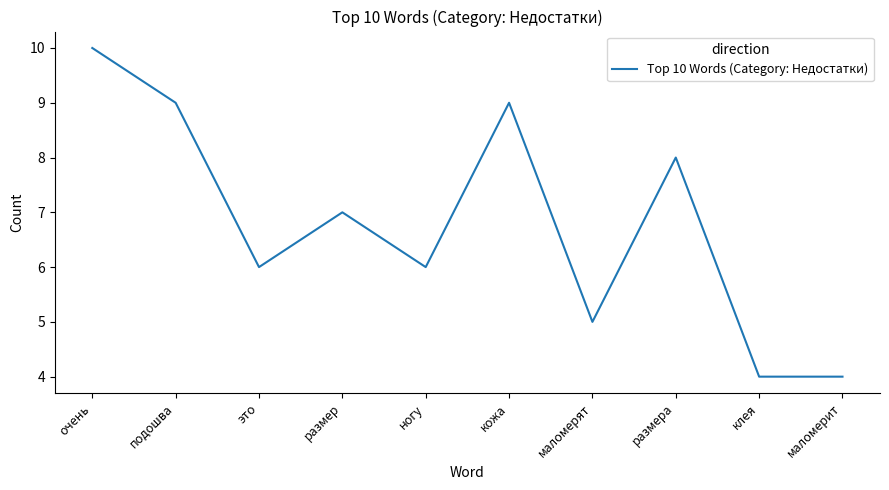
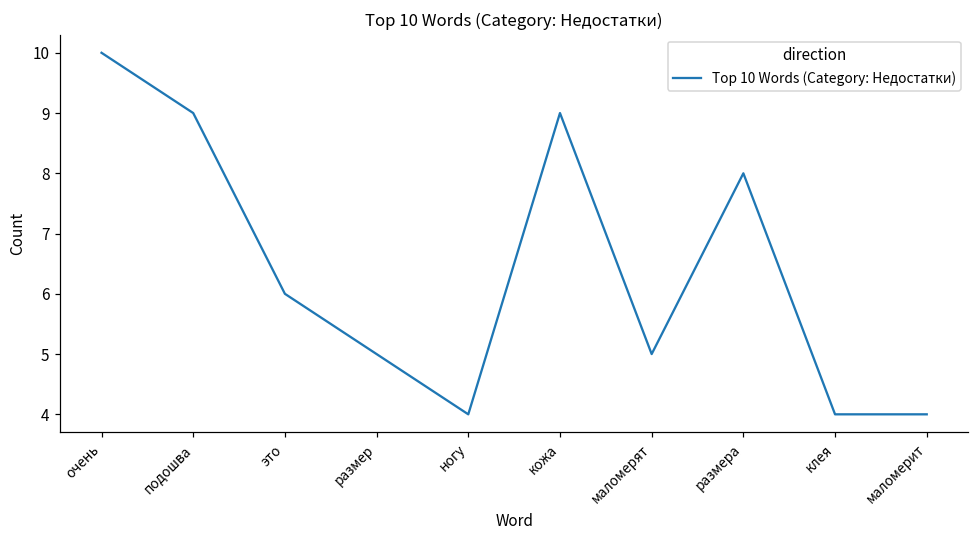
размер: 7 -> 5
ногу: 6 -> 4
